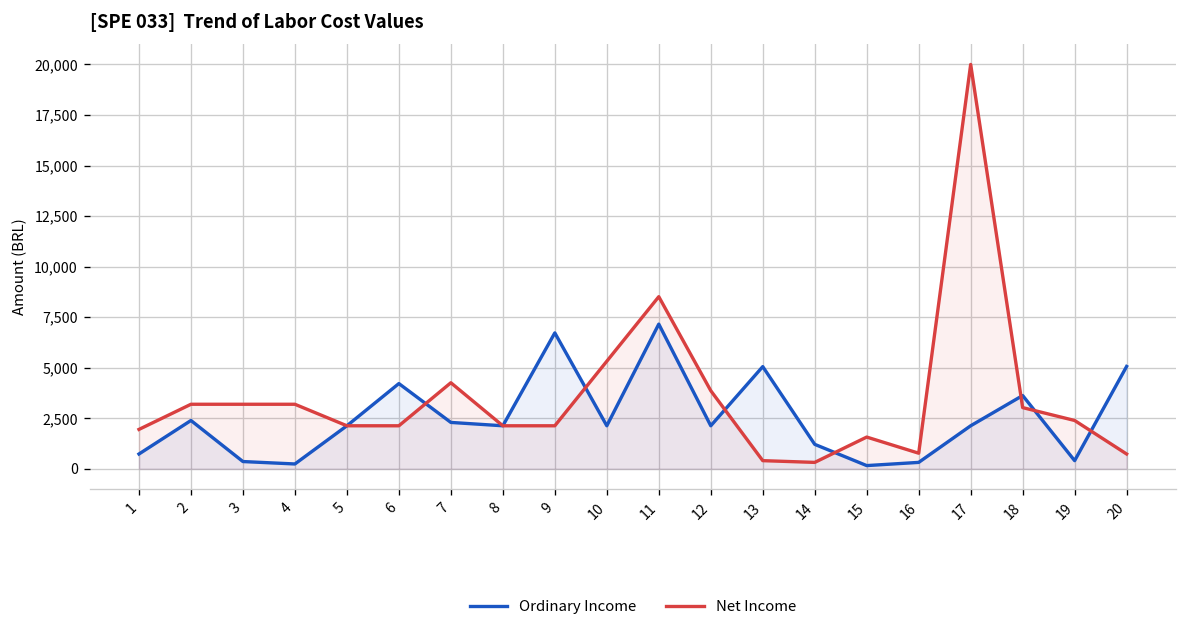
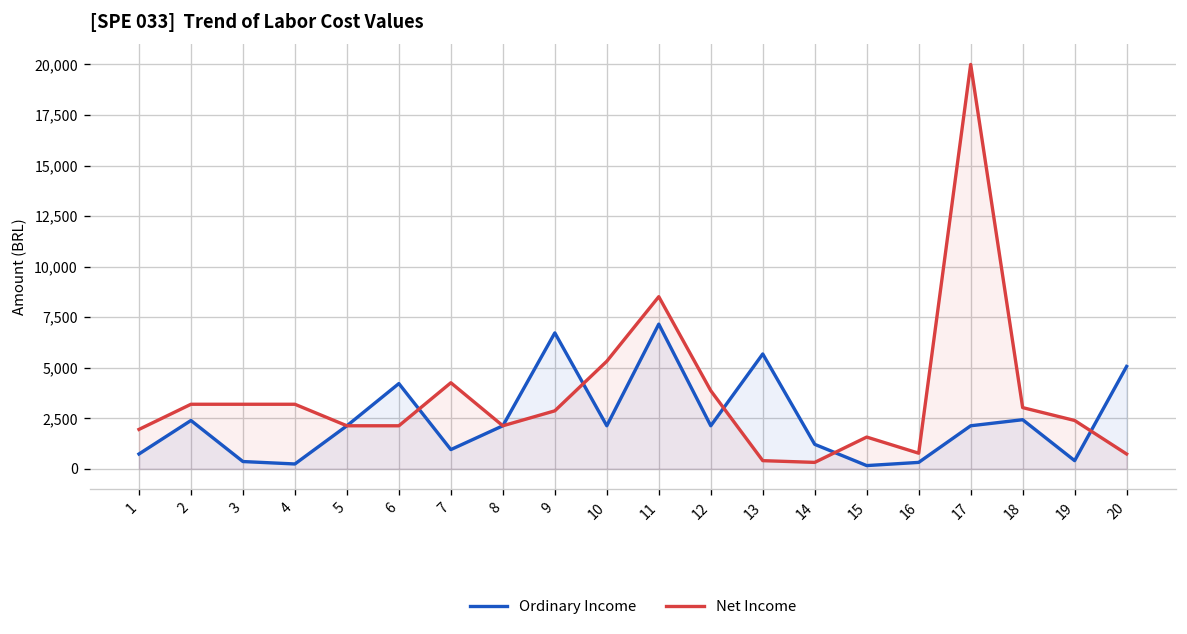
Ordinary Income, 7: 2,300 -> 1,000
Net Income, 9: 2,100 -> 2,900
Ordinary Income, 13: 5,100 -> 5,700
Ordinary Income, 18: 3,600 -> 2,400
